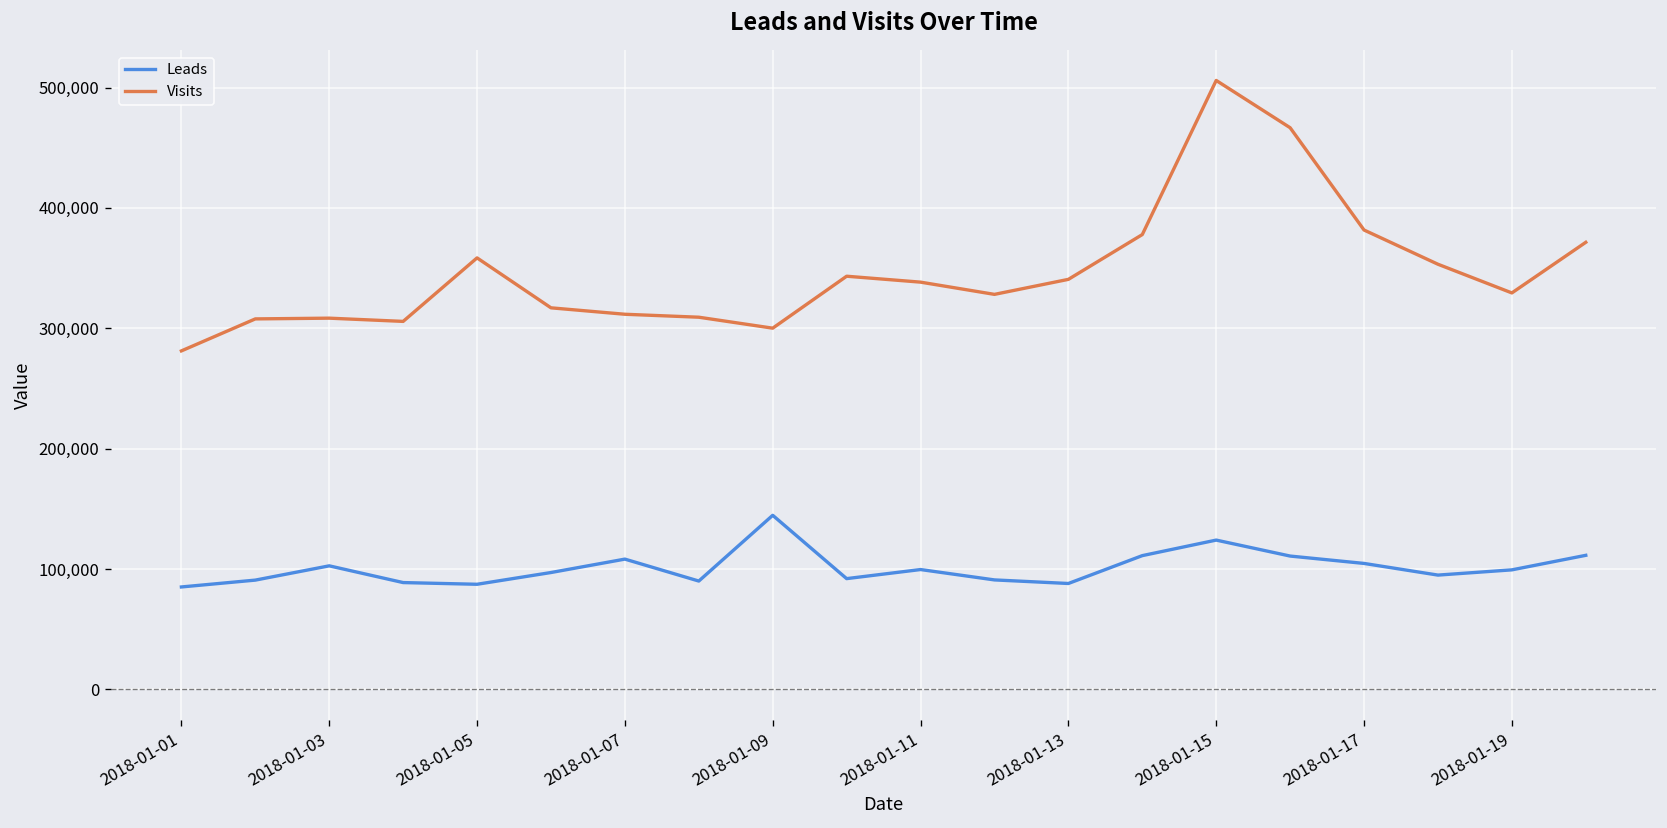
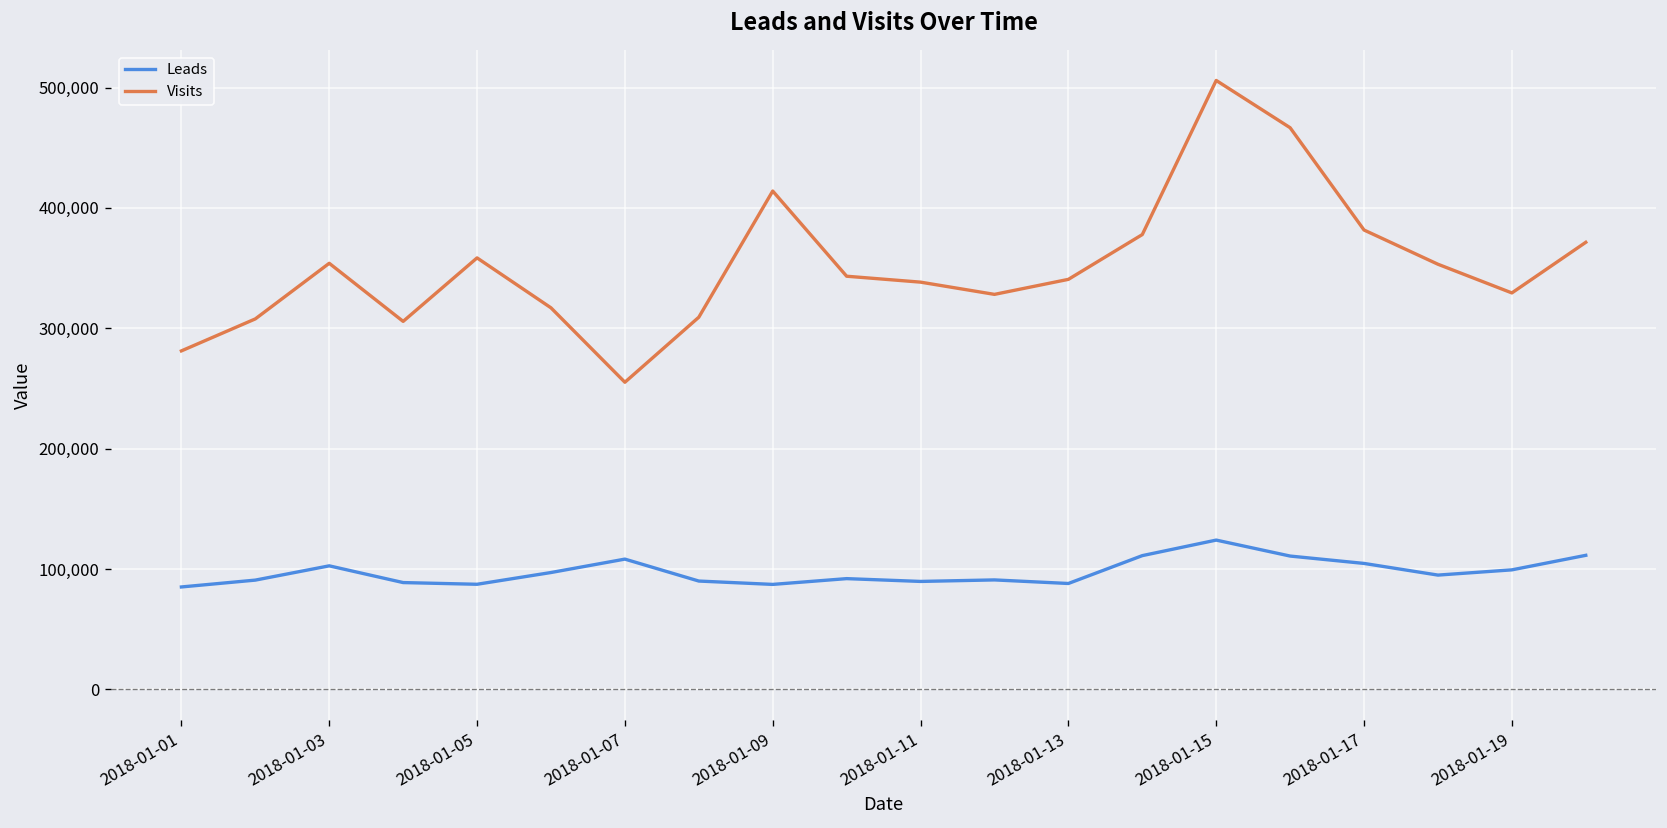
Visits, 2018-01-03: 308,000 -> 354,000
Visits, 2018-01-07: 312,000 -> 255,000
Leads, 2018-01-09: 145,000 -> 87,000
Visits, 2018-01-09: 300,000 -> 414,000
Leads, 2018-01-11: 100,000 -> 90,000
